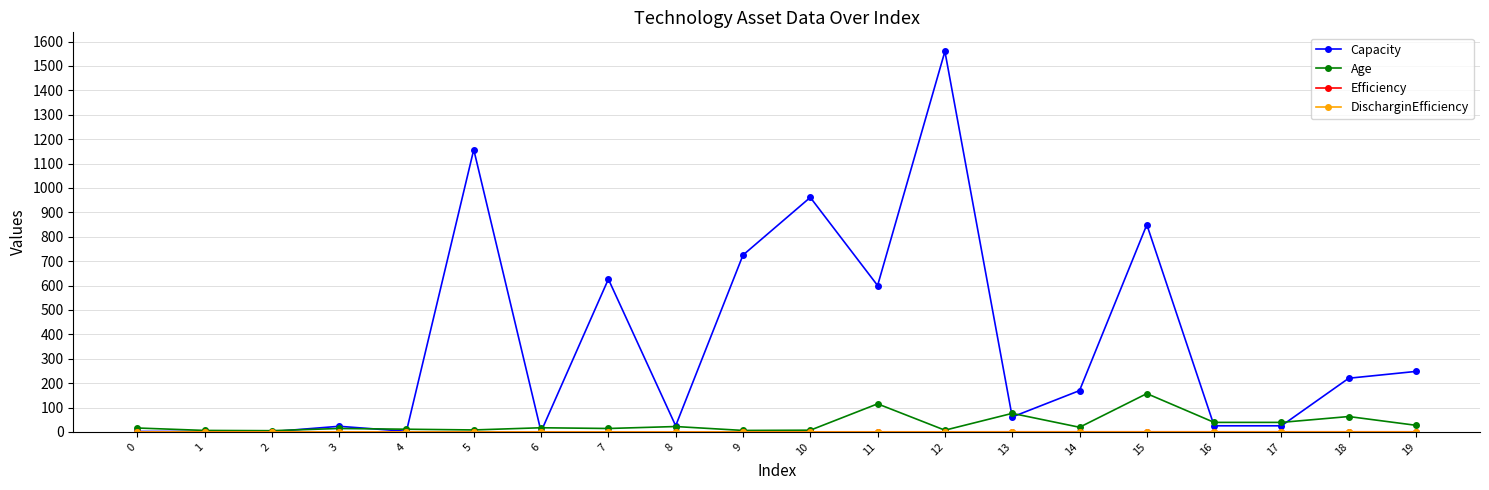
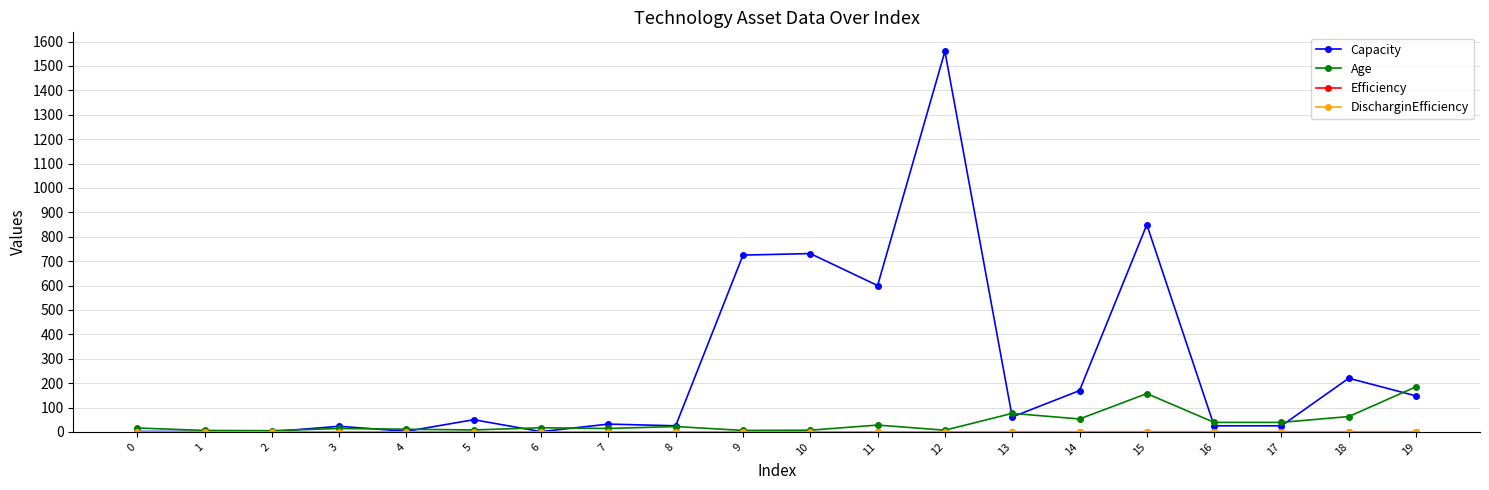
Capacity, 5: 1160 -> 50
Capacity, 7: 630 -> 30
Capacity, 10: 960 -> 730
Age, 11: 120 -> 30
Age, 14: 20 -> 50
Capacity, 19: 250 -> 150
Age, 19: 30 -> 190
